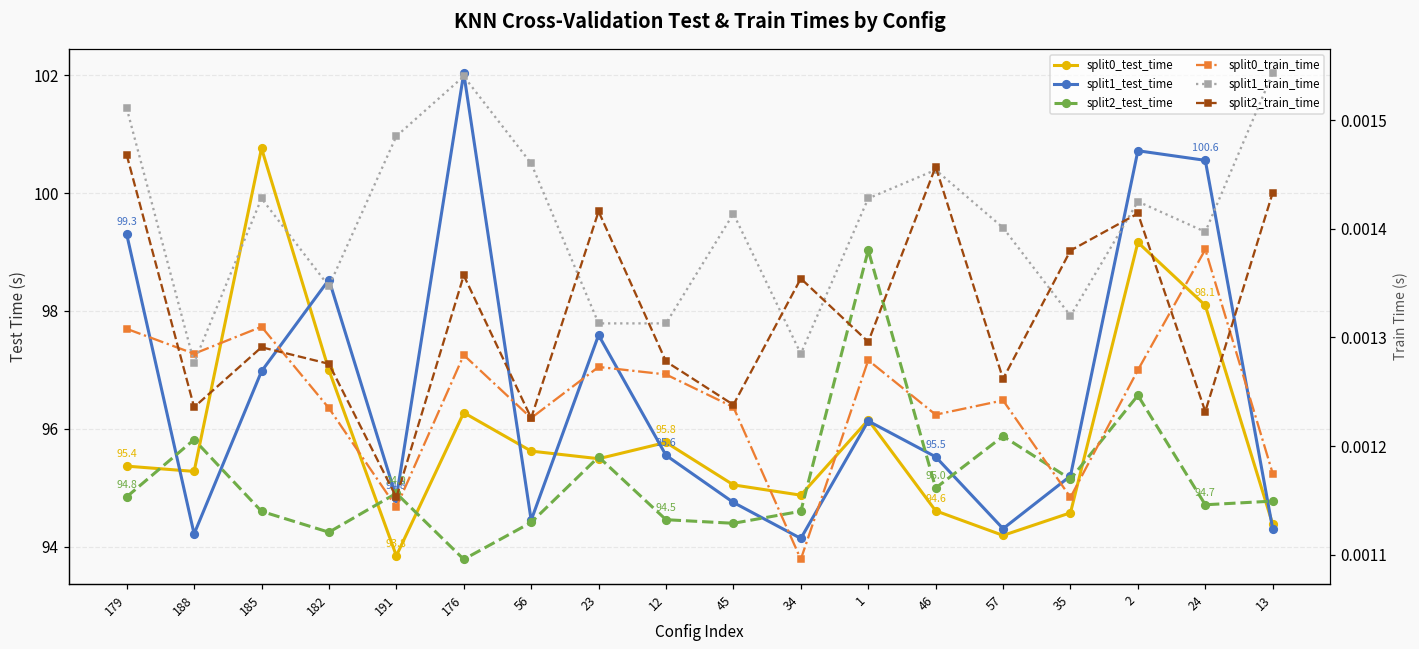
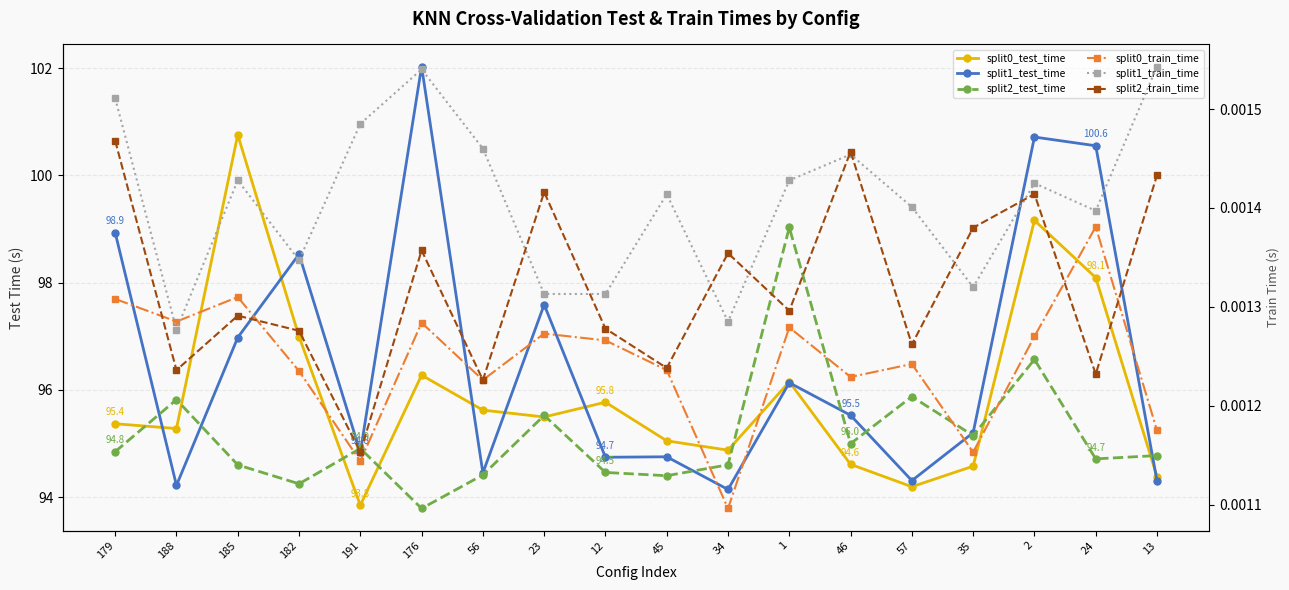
split1_test_time, 179: 99.3 -> 98.9
split1_test_time, 12: 95.6 -> 94.7
